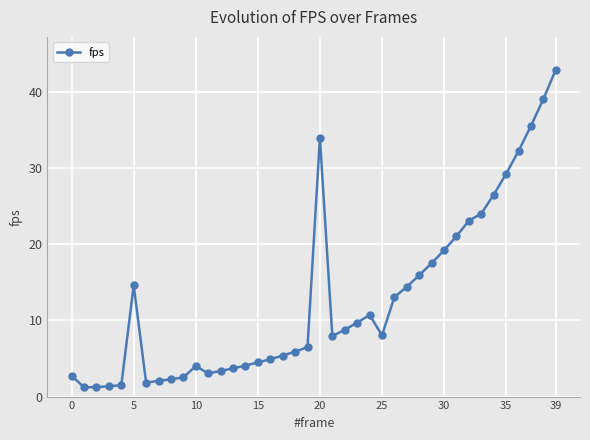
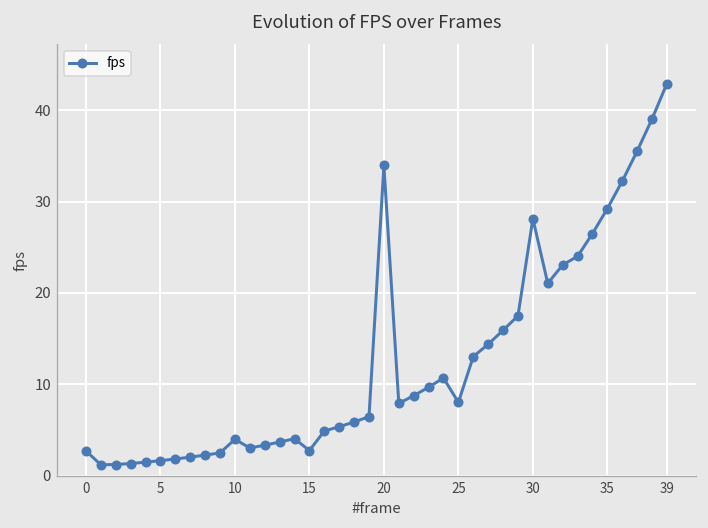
5: 15 -> 2
15: 4 -> 3
30: 19 -> 28
